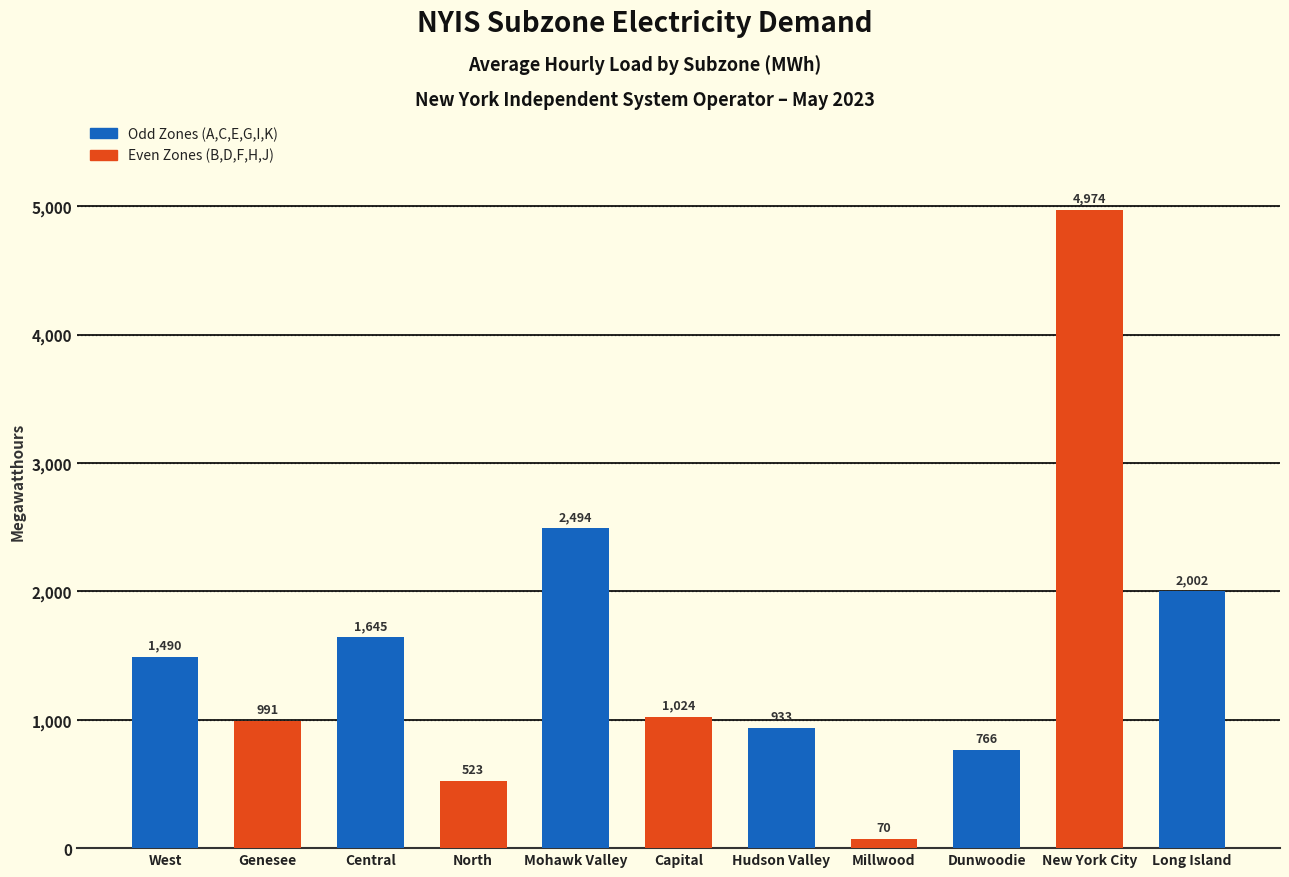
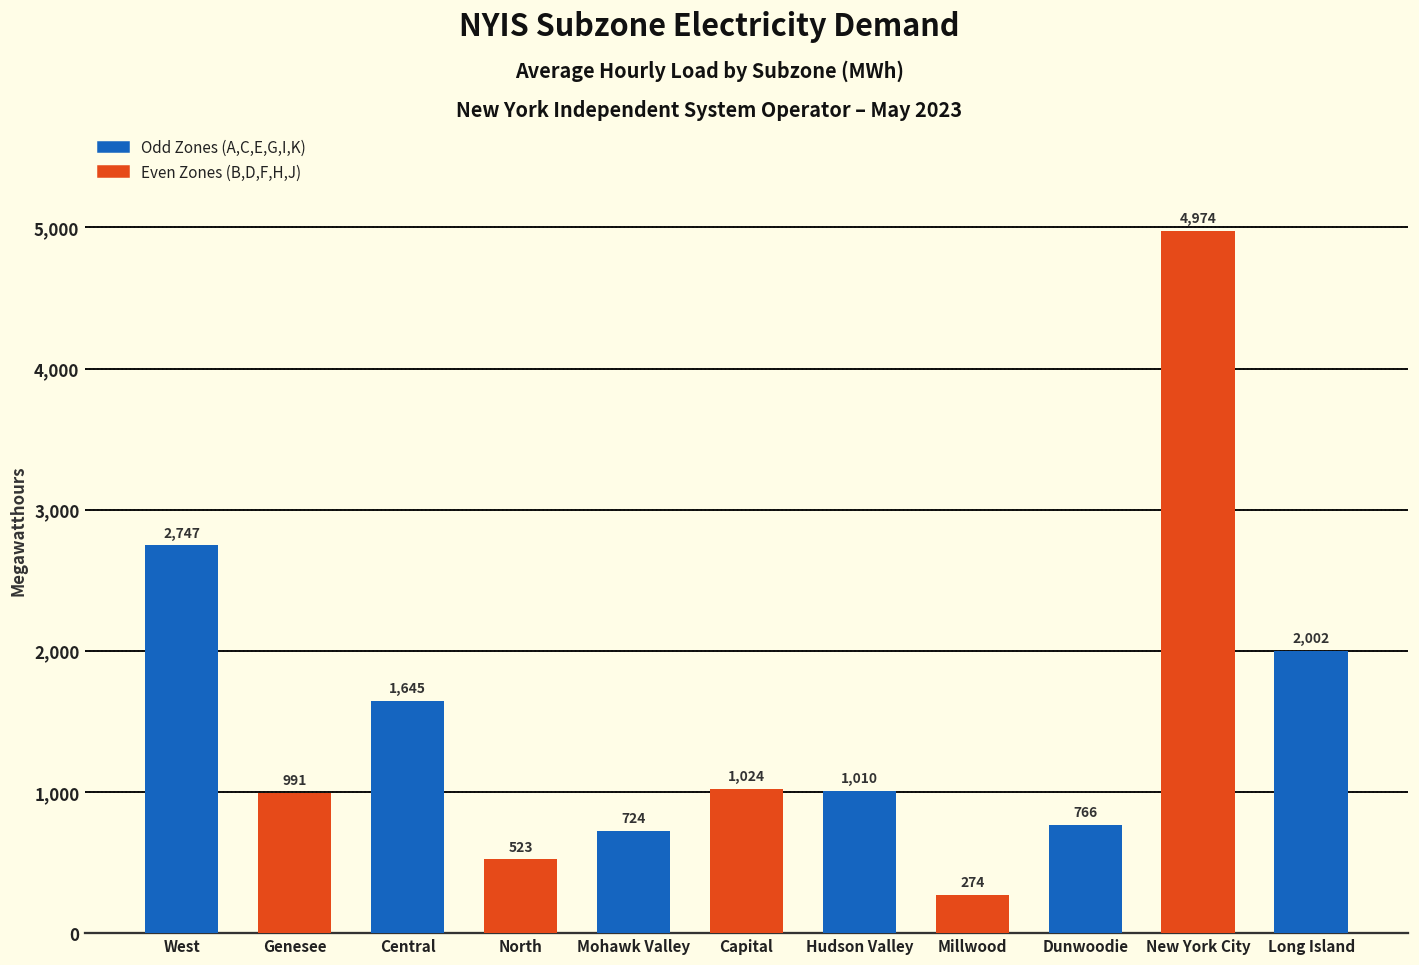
West: 1,490 -> 2,747
Mohawk Valley: 2,494 -> 724
Hudson Valley: 933 -> 1,010
Millwood: 70 -> 274
